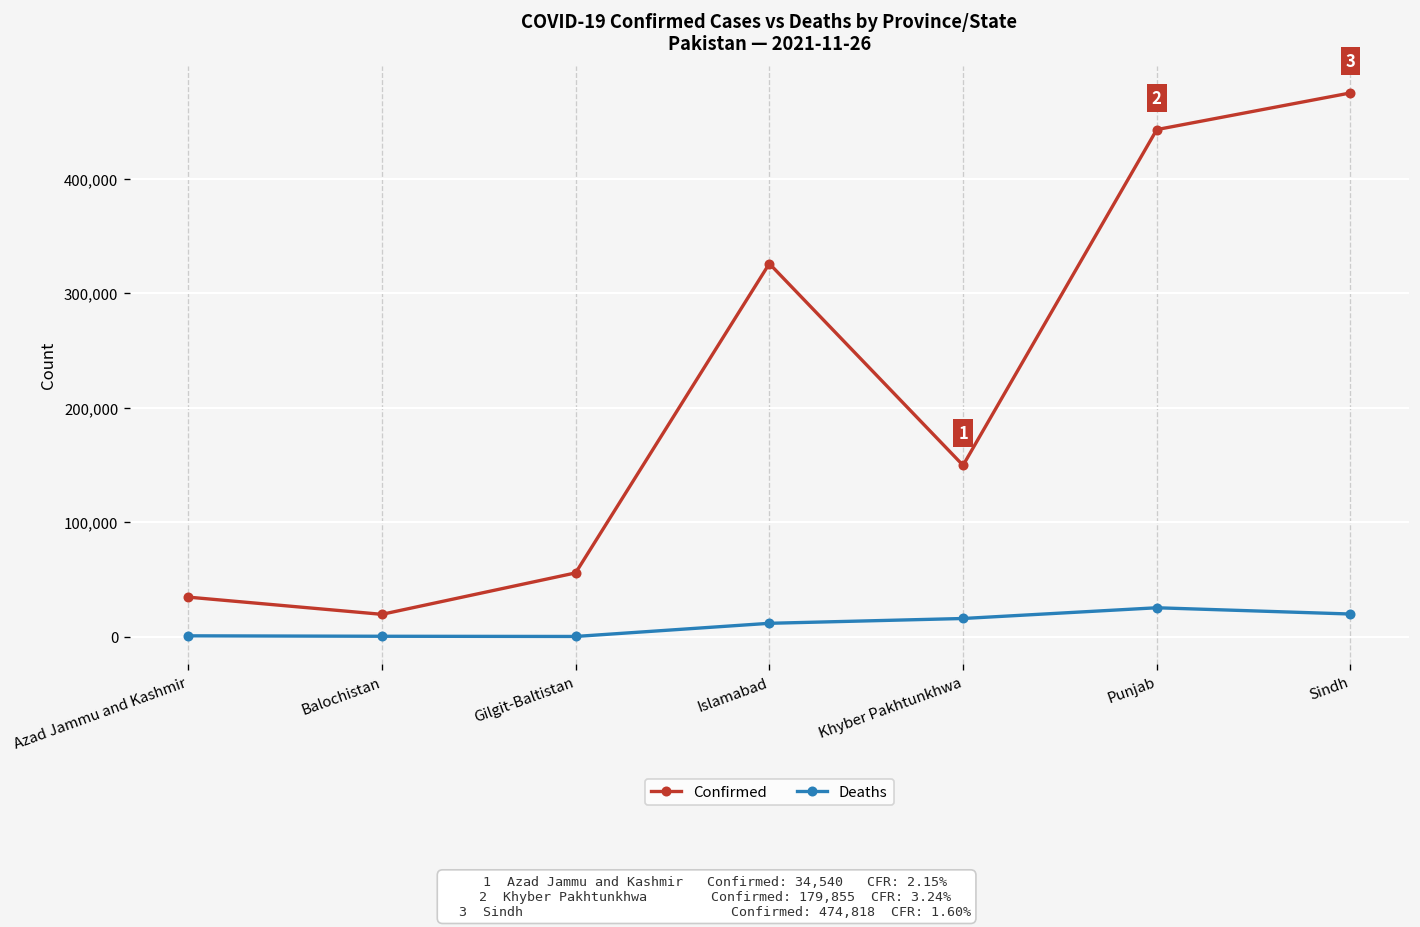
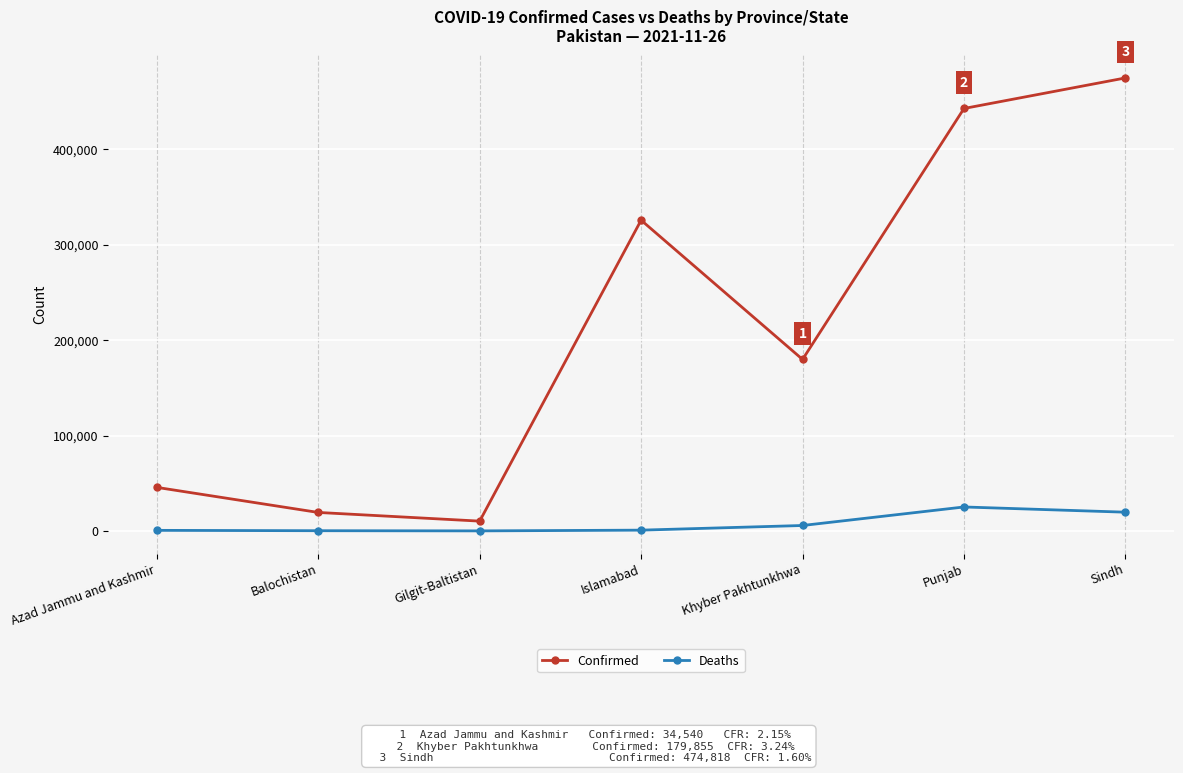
Confirmed, Azad Jammu and Kashmir: 30,000 -> 50,000
Confirmed, Gilgit-Baltistan: 60,000 -> 10,000
Deaths, Islamabad: 10,000 -> 0
Confirmed, Khyber Pakhtunkhwa: 150,000 -> 180,000
Deaths, Khyber Pakhtunkhwa: 20,000 -> 10,000
